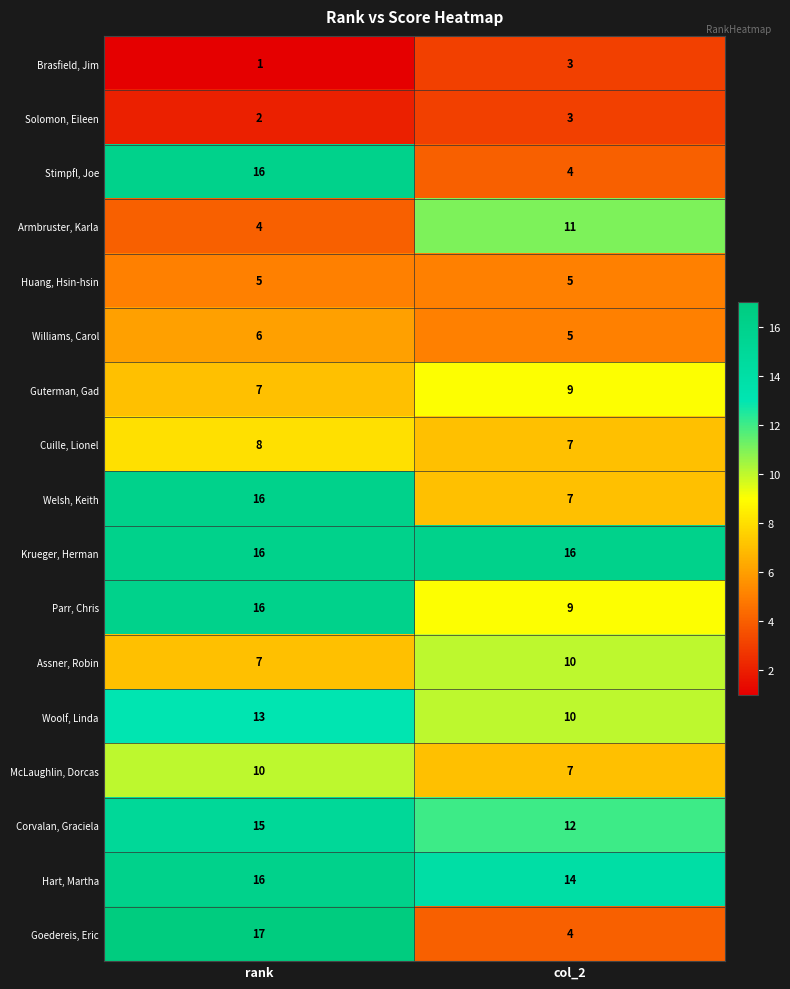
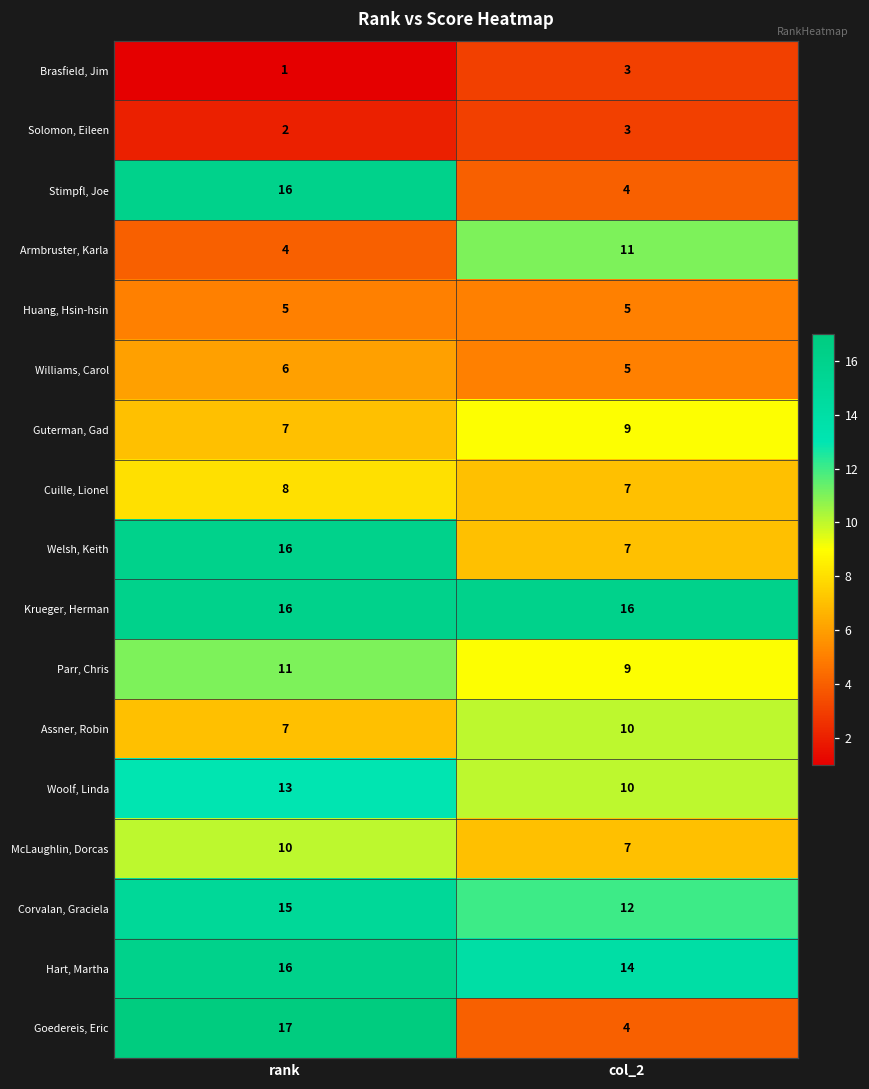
Parr, Chris, rank: 16 -> 11
